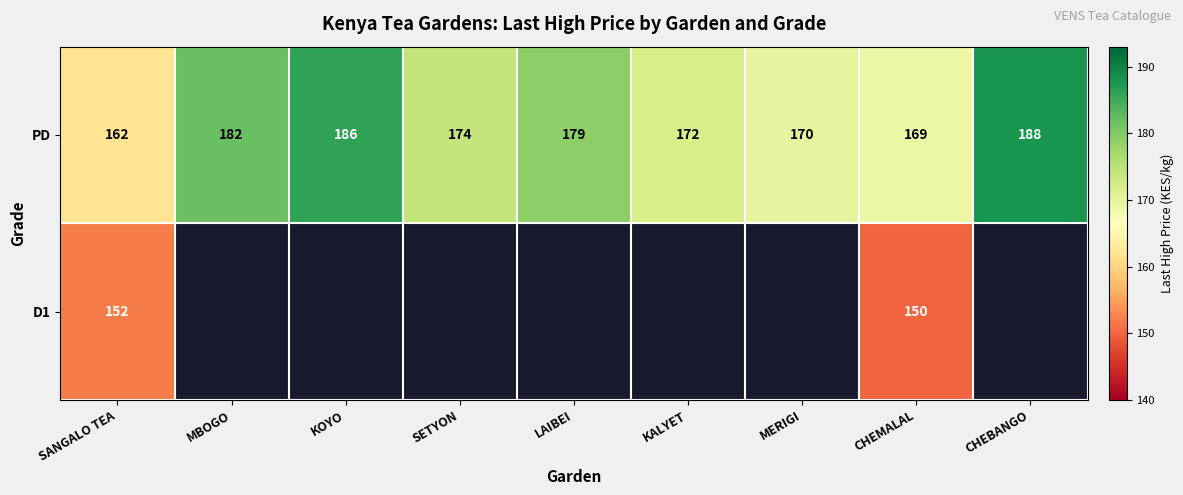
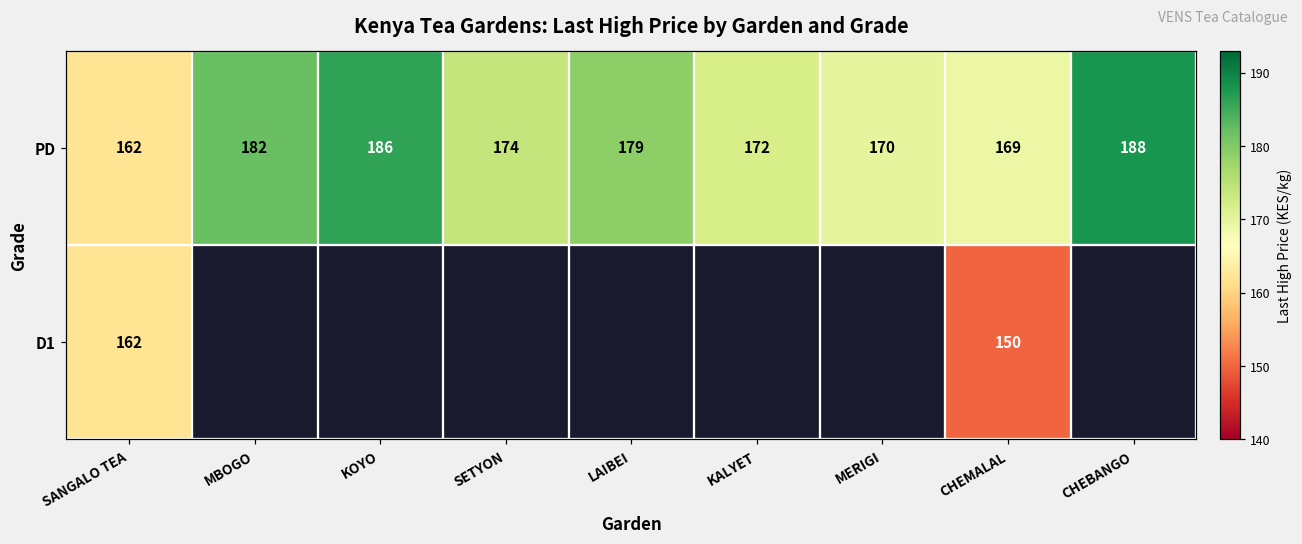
D1, SANGALO TEA: 152 -> 162
